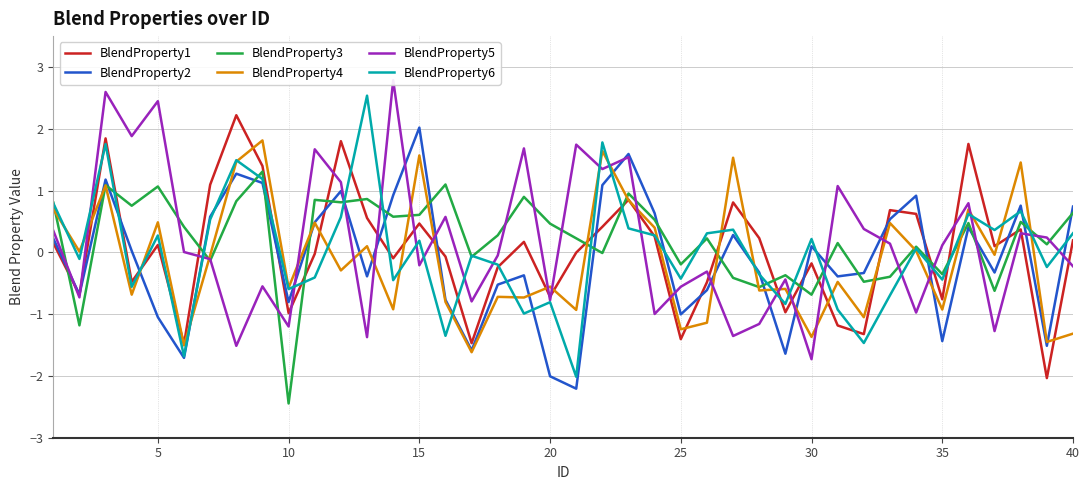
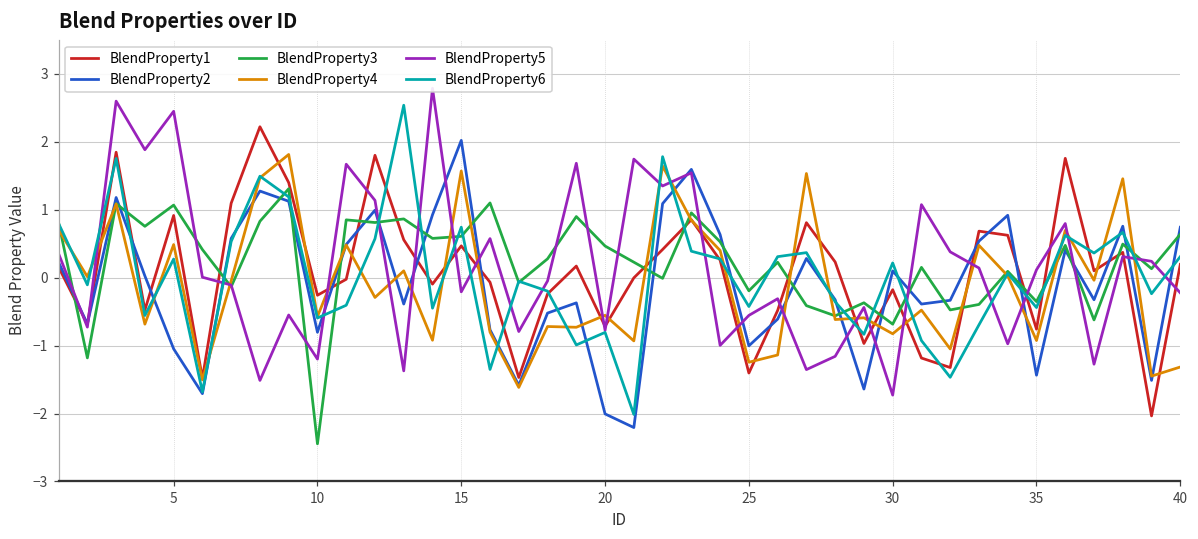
BlendProperty1, 5: 0.1 -> 0.9
BlendProperty1, 10: -1.0 -> -0.3
BlendProperty6, 15: 0.2 -> 0.7
BlendProperty4, 30: -1.4 -> -0.8
